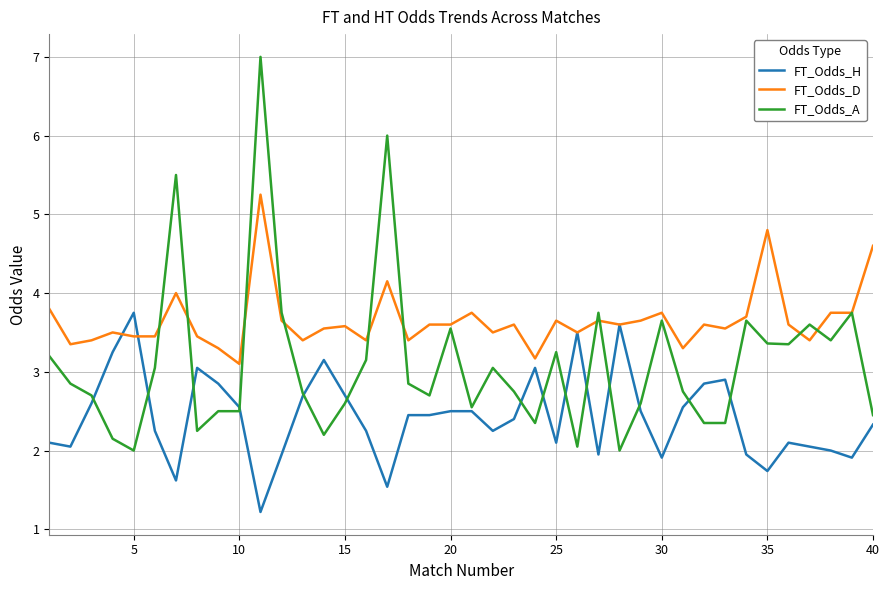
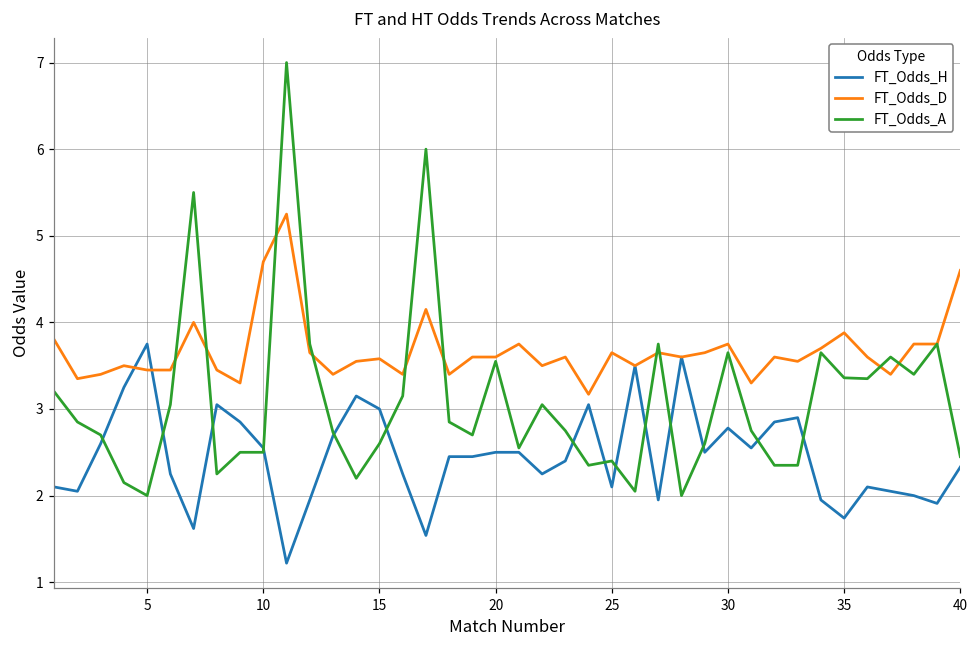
FT_Odds_D, 10: 3.1 -> 4.7
FT_Odds_H, 15: 2.7 -> 3.0
FT_Odds_A, 25: 3.3 -> 2.4
FT_Odds_H, 30: 1.9 -> 2.8
FT_Odds_D, 35: 4.8 -> 3.9
